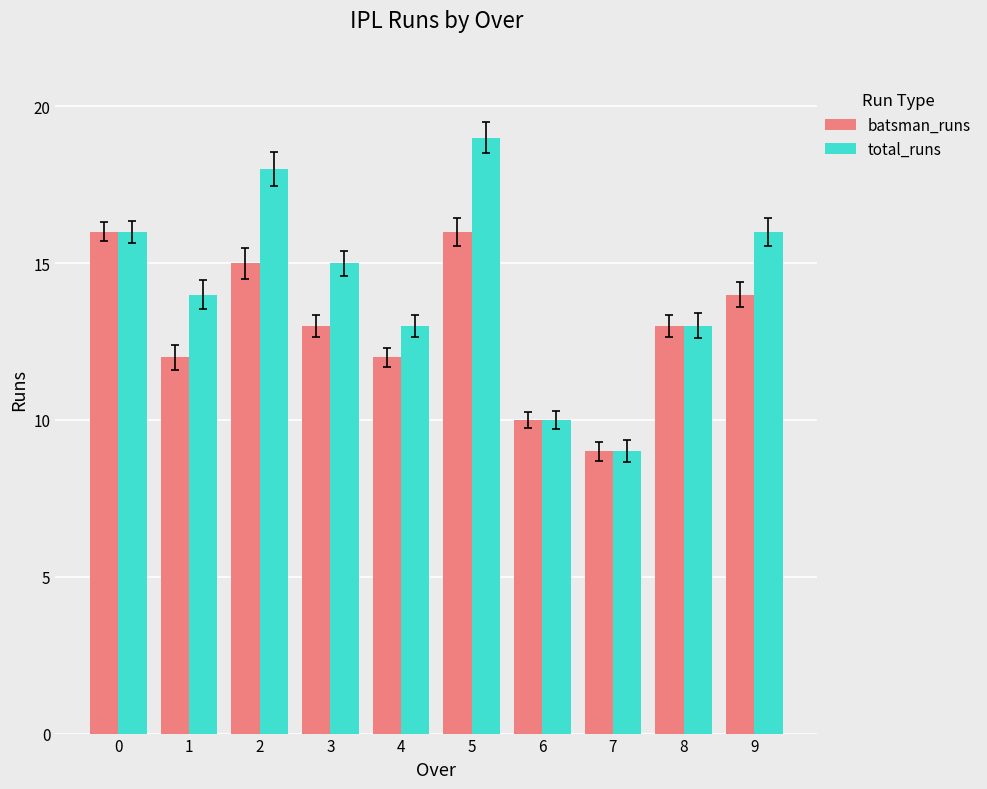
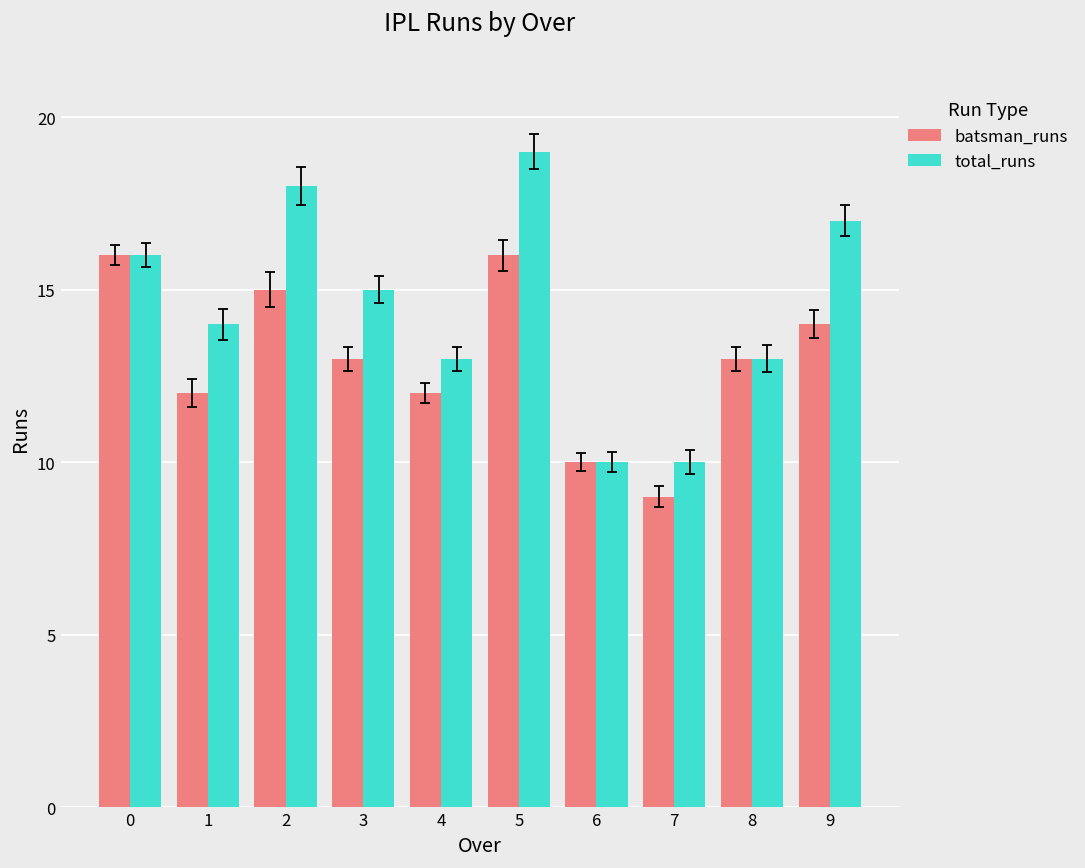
total_runs, 7: 9 -> 10
total_runs, 9: 16 -> 17
